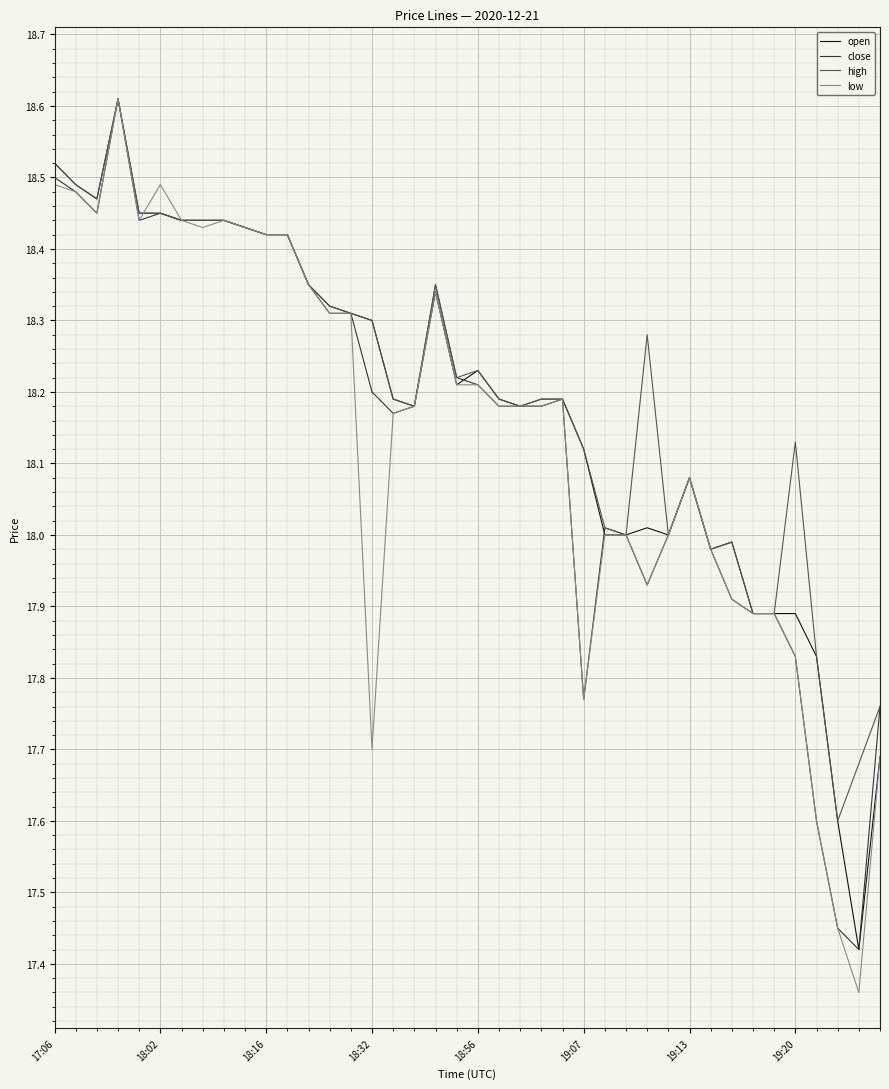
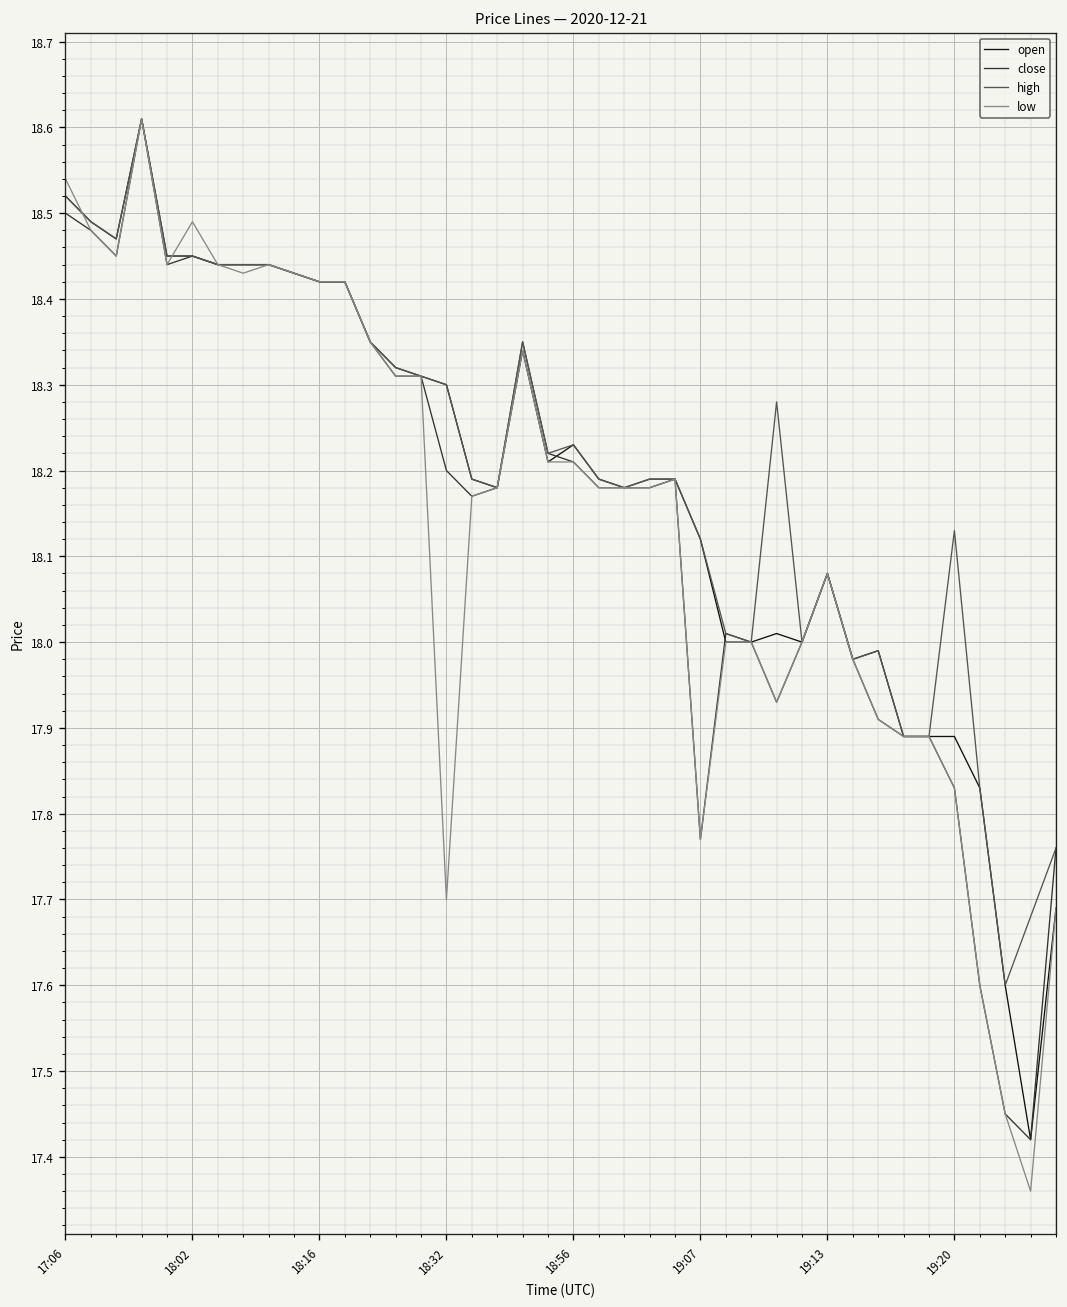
low, 17:06: 18.49 -> 18.54
